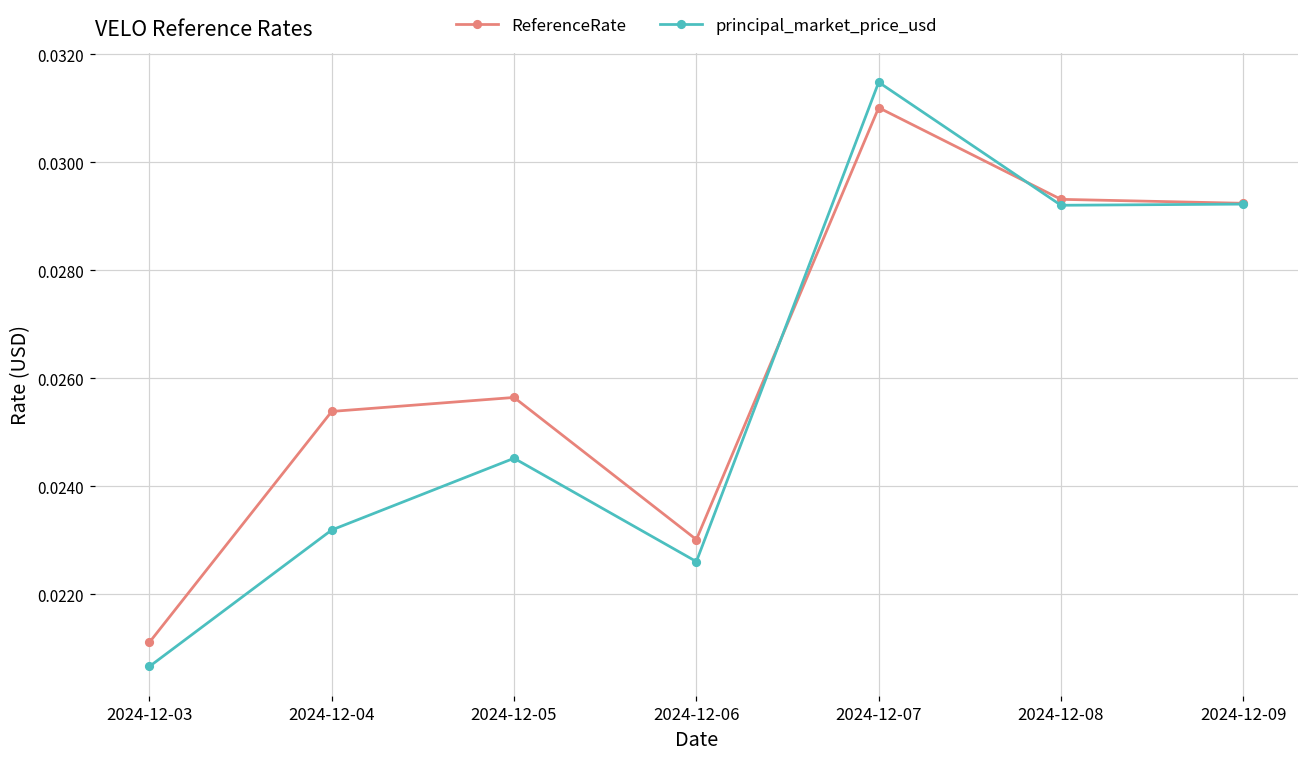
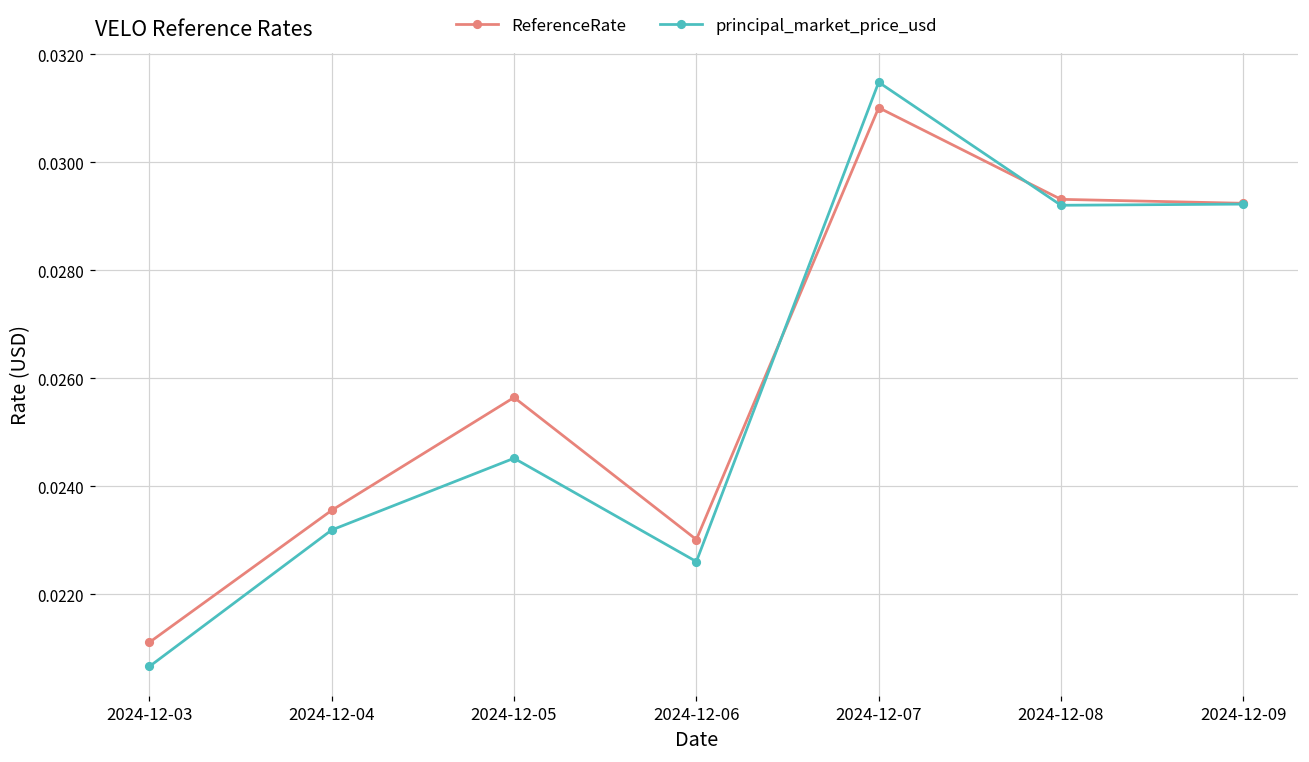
ReferenceRate, 2024-12-04: 0.0254 -> 0.0236
